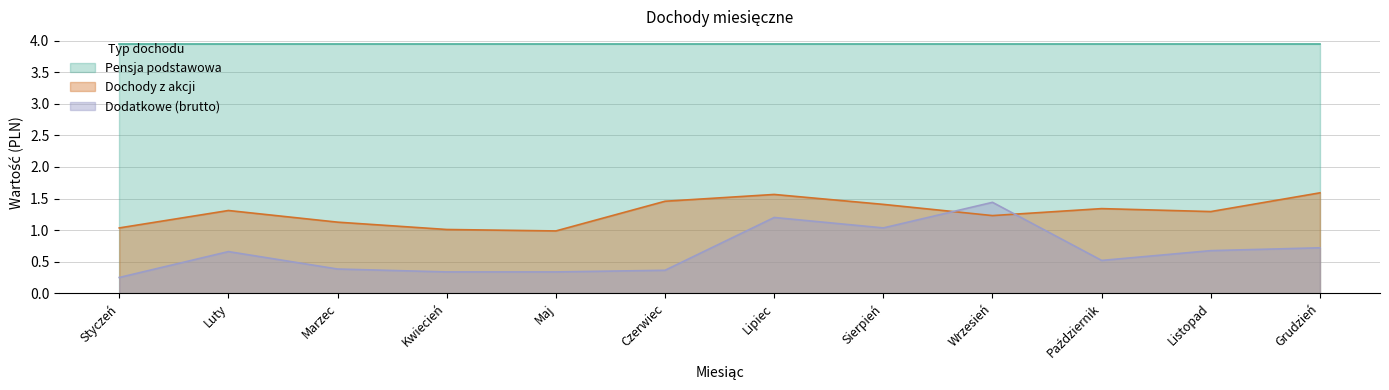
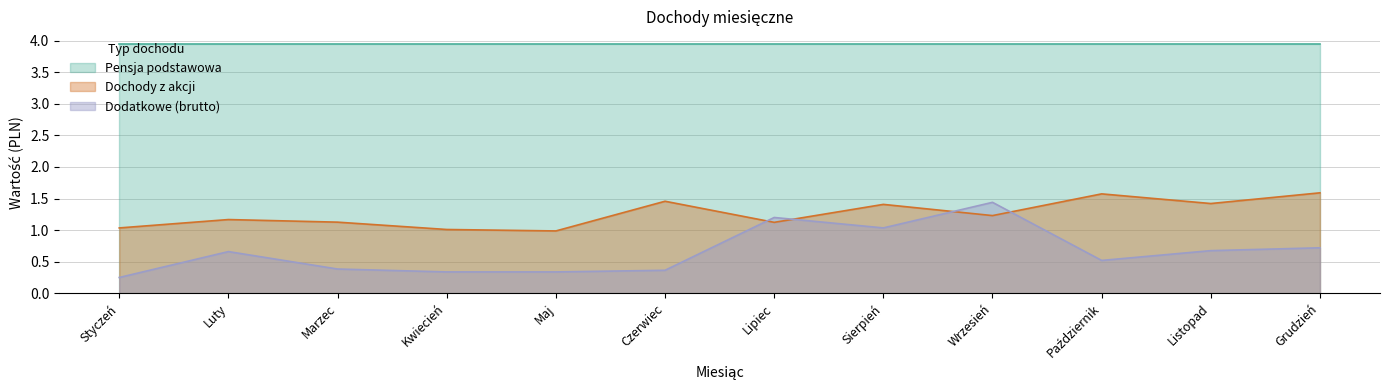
Dochody z akcji, Luty: 1.3 -> 1.2
Dochody z akcji, Lipiec: 1.6 -> 1.1
Dochody z akcji, Październik: 1.3 -> 1.6
Dochody z akcji, Listopad: 1.3 -> 1.4
